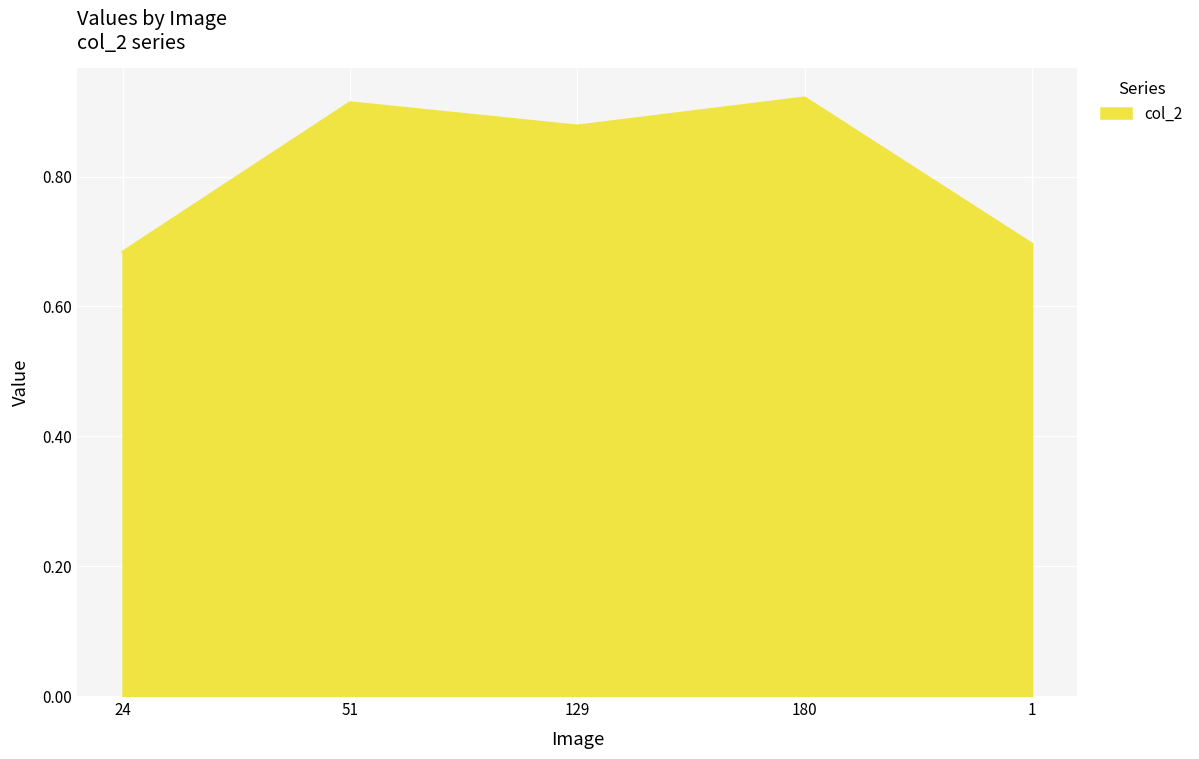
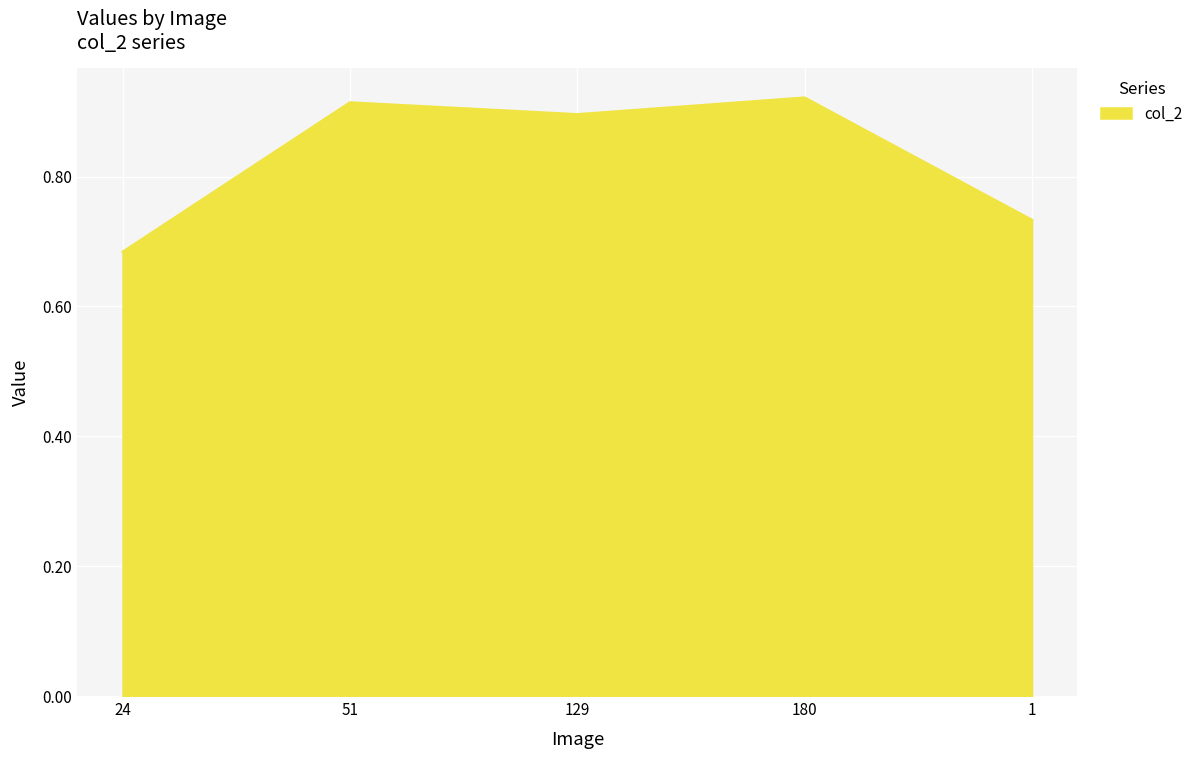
129: 0.88 -> 0.90
1: 0.70 -> 0.73
